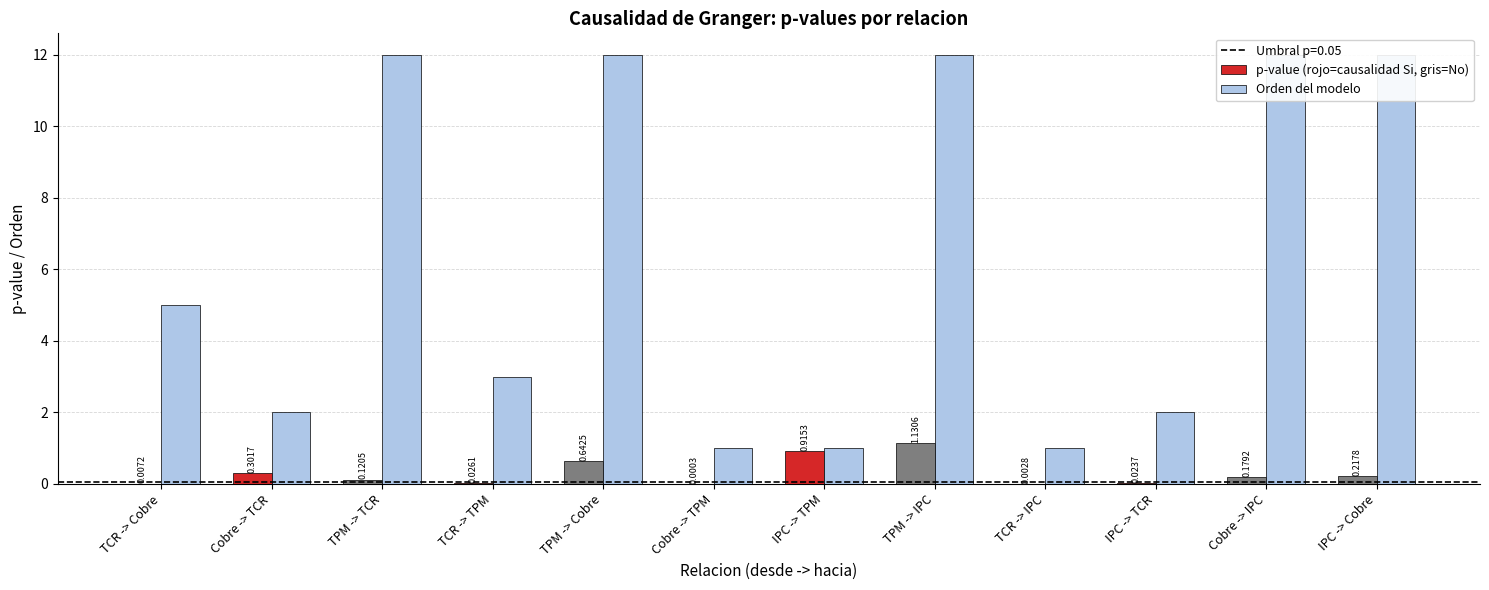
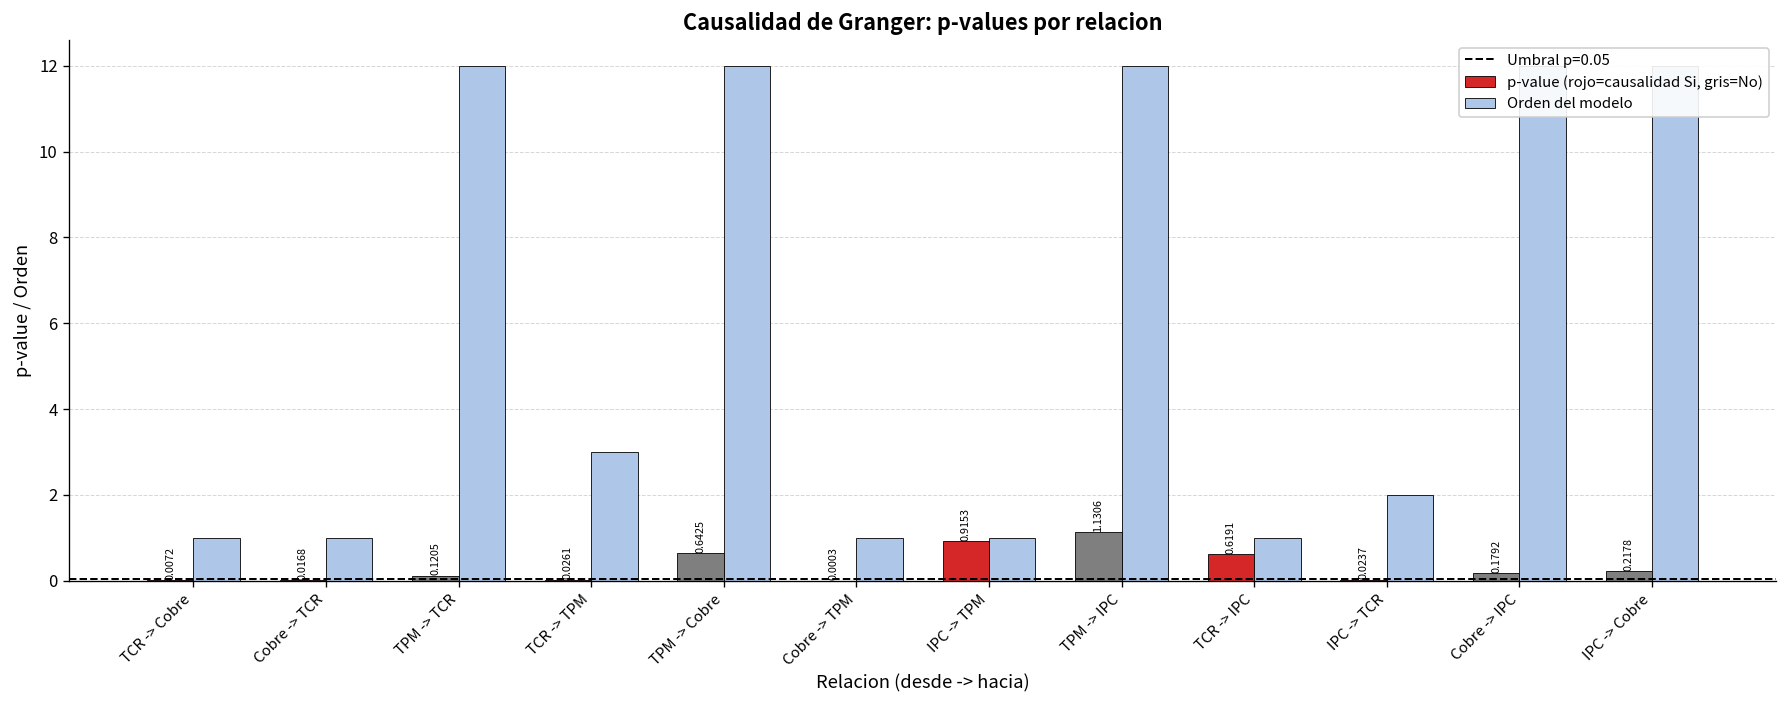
Orden del modelo, TCR -> Cobre: 5 -> 1
p-value (rojo=causalidad Si, gris=No), Cobre -> TCR: 0.3017 -> 0.0168
Orden del modelo, Cobre -> TCR: 2 -> 1
p-value (rojo=causalidad Si, gris=No), TCR -> IPC: 0.0028 -> 0.6191
